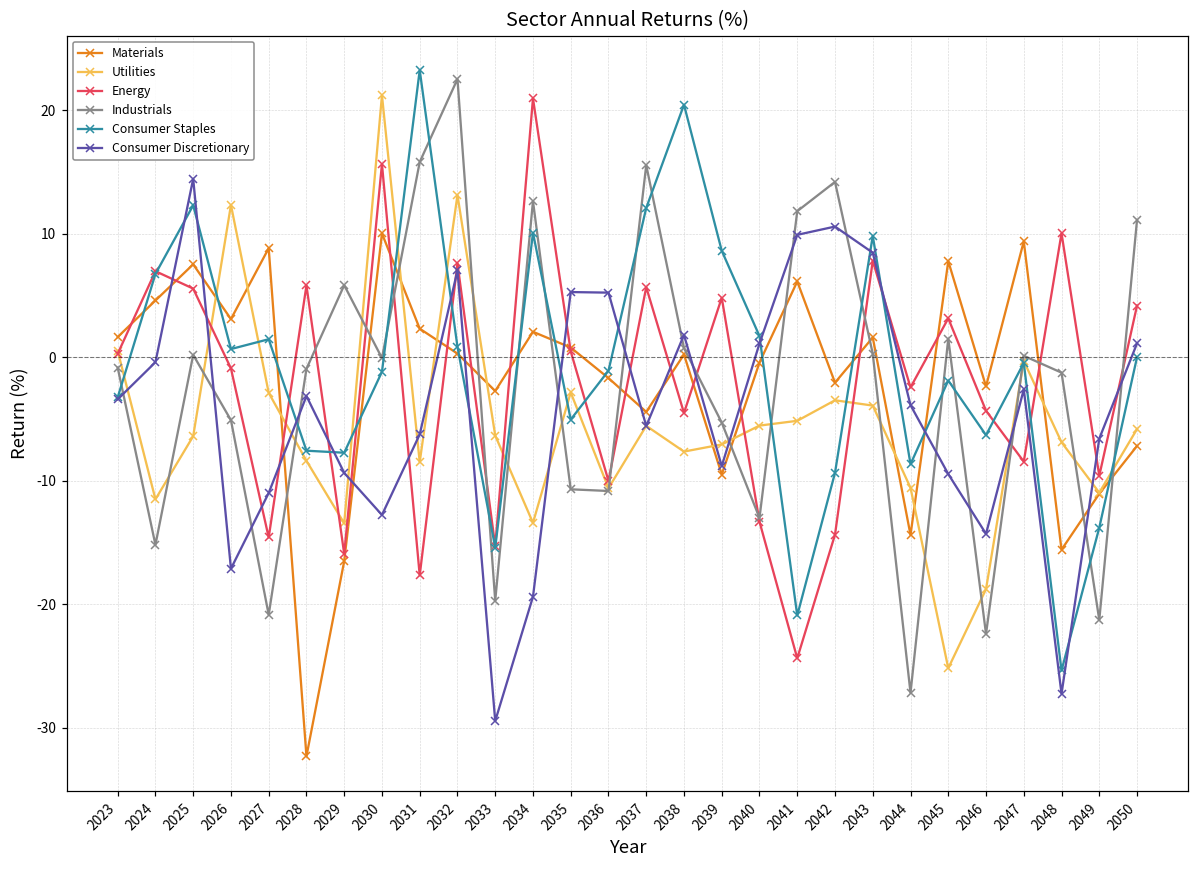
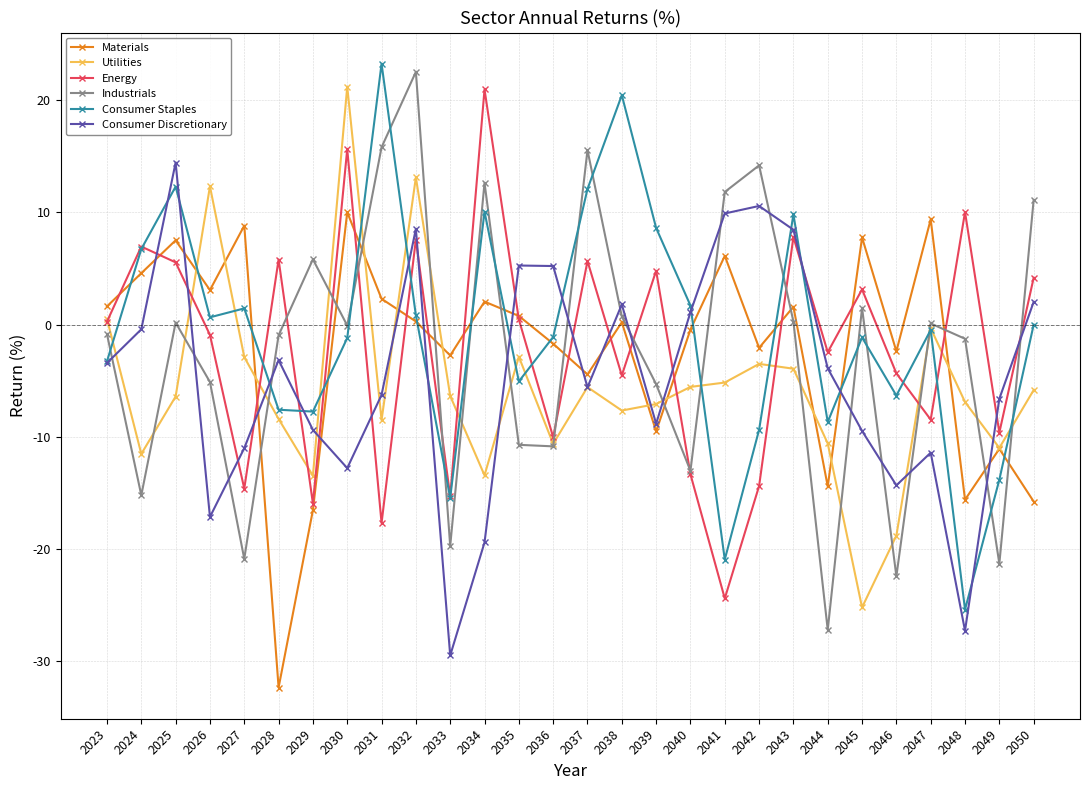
Consumer Discretionary, 2032: 7.0 -> 8.5
Consumer Staples, 2045: -1.9 -> -1.1
Consumer Discretionary, 2047: -2.6 -> -11.4
Materials, 2050: -7.2 -> -15.8
Consumer Discretionary, 2050: 1.1 -> 2.0
